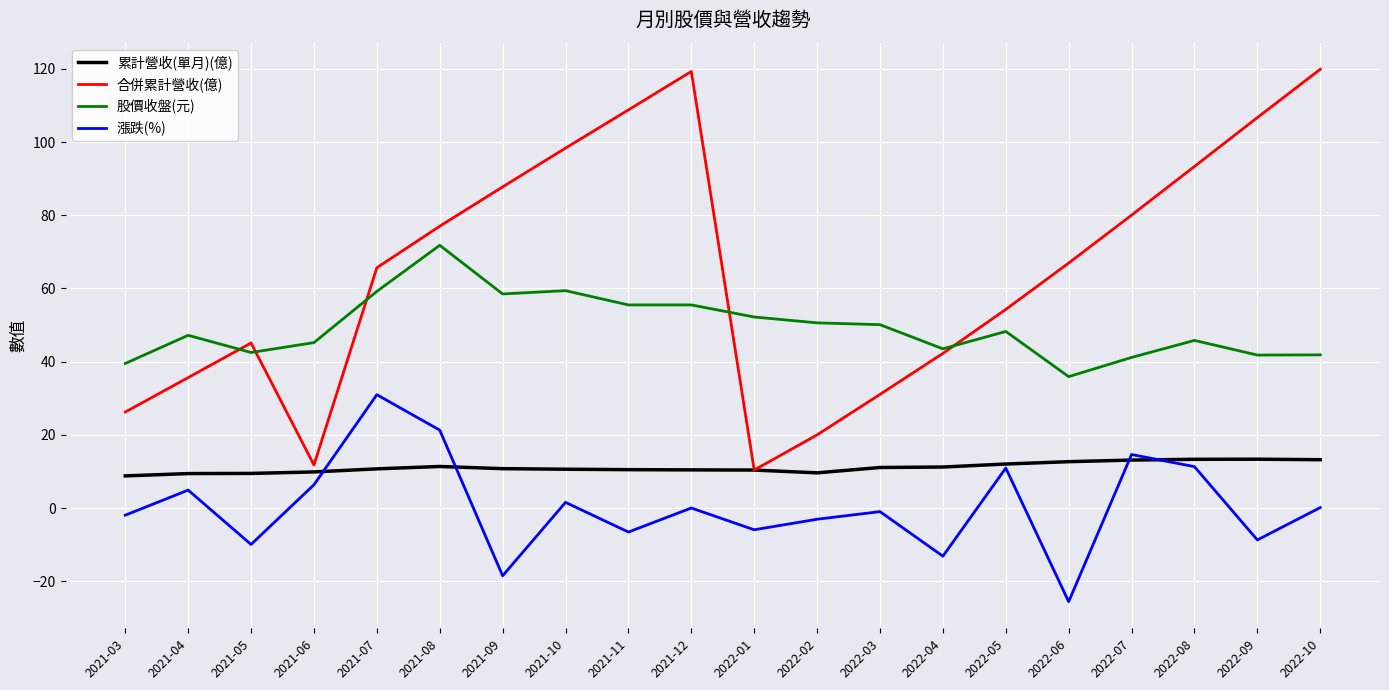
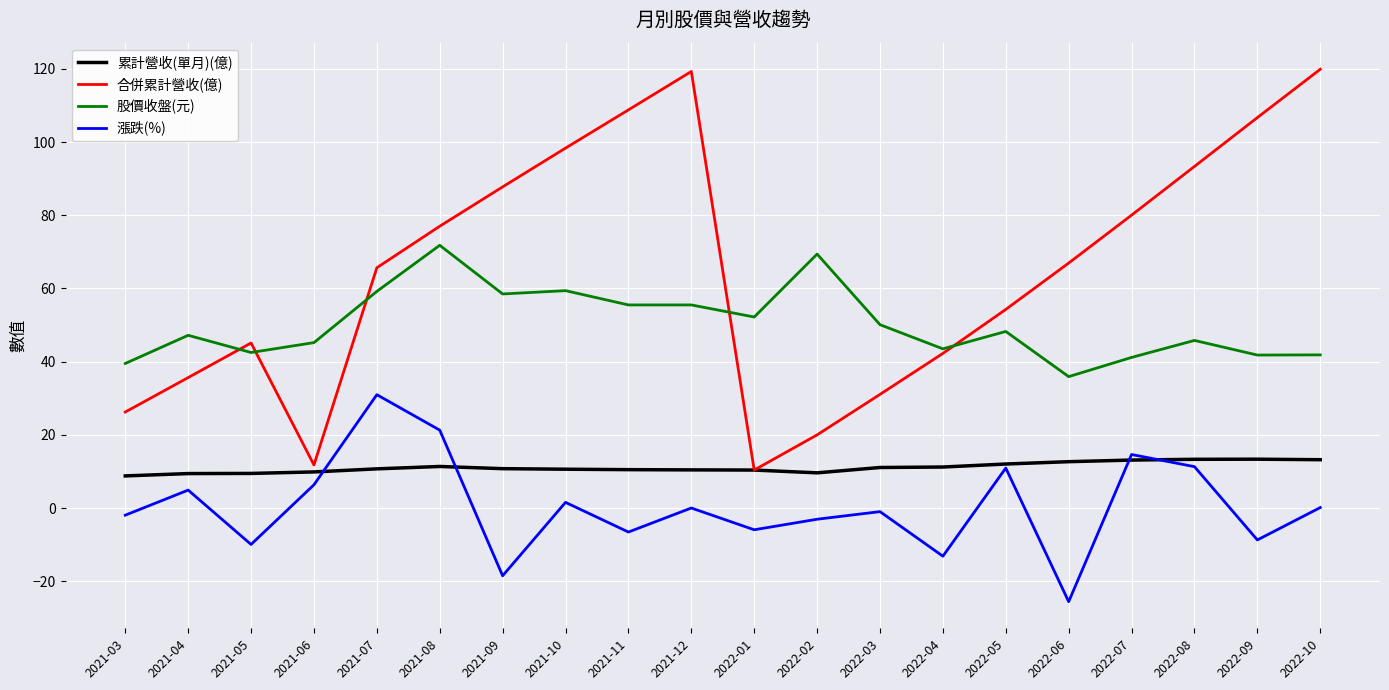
股價收盤(元), 2022-02: 51 -> 69
